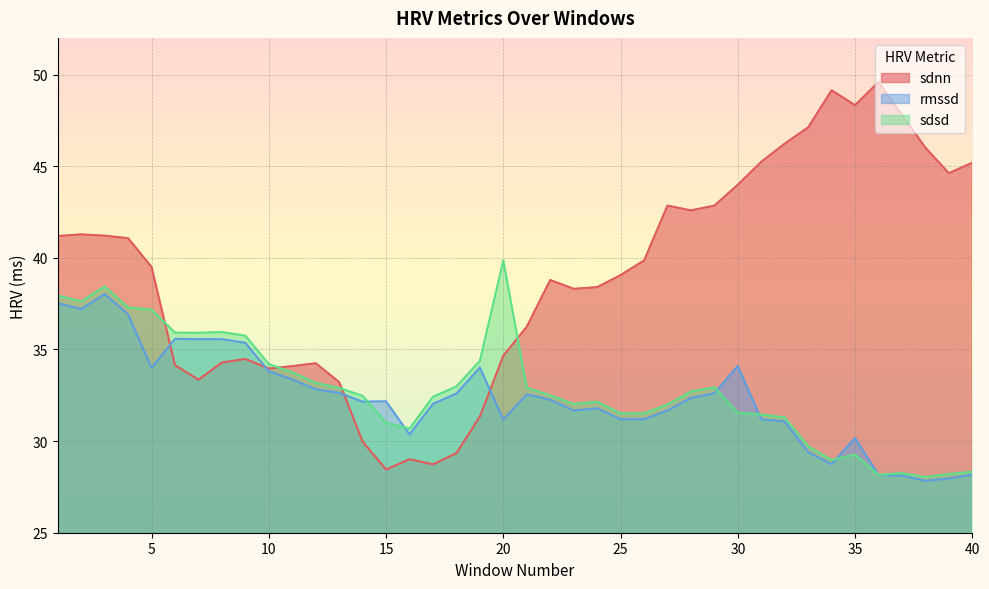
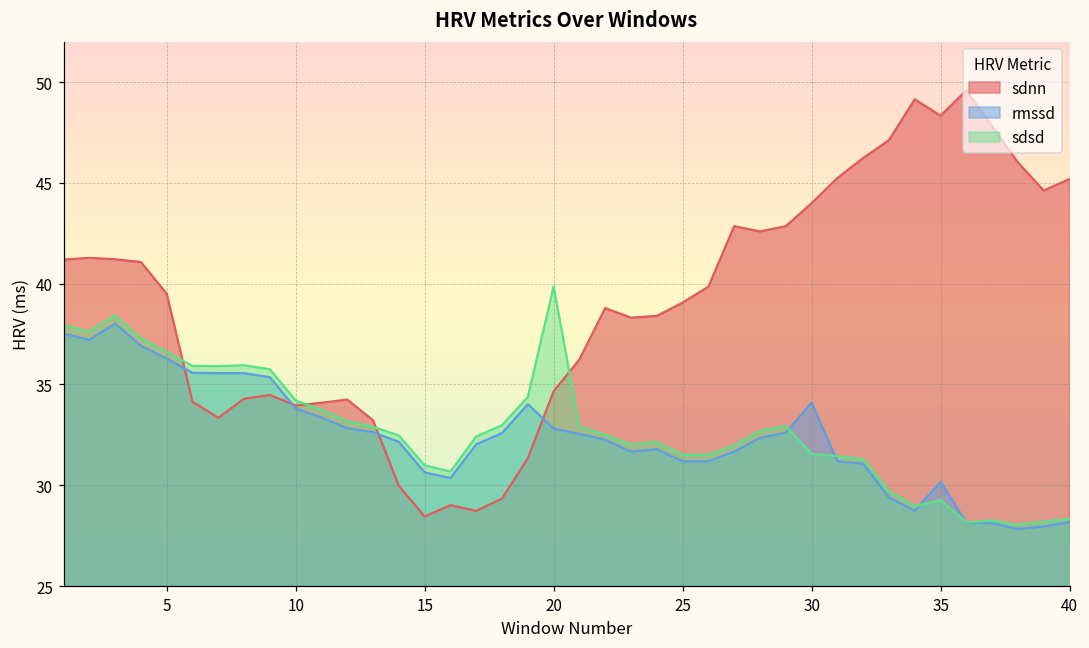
rmssd, 5: 34.0 -> 36.3
sdsd, 5: 37.2 -> 36.6
rmssd, 15: 32.2 -> 30.6
rmssd, 20: 31.2 -> 32.8
